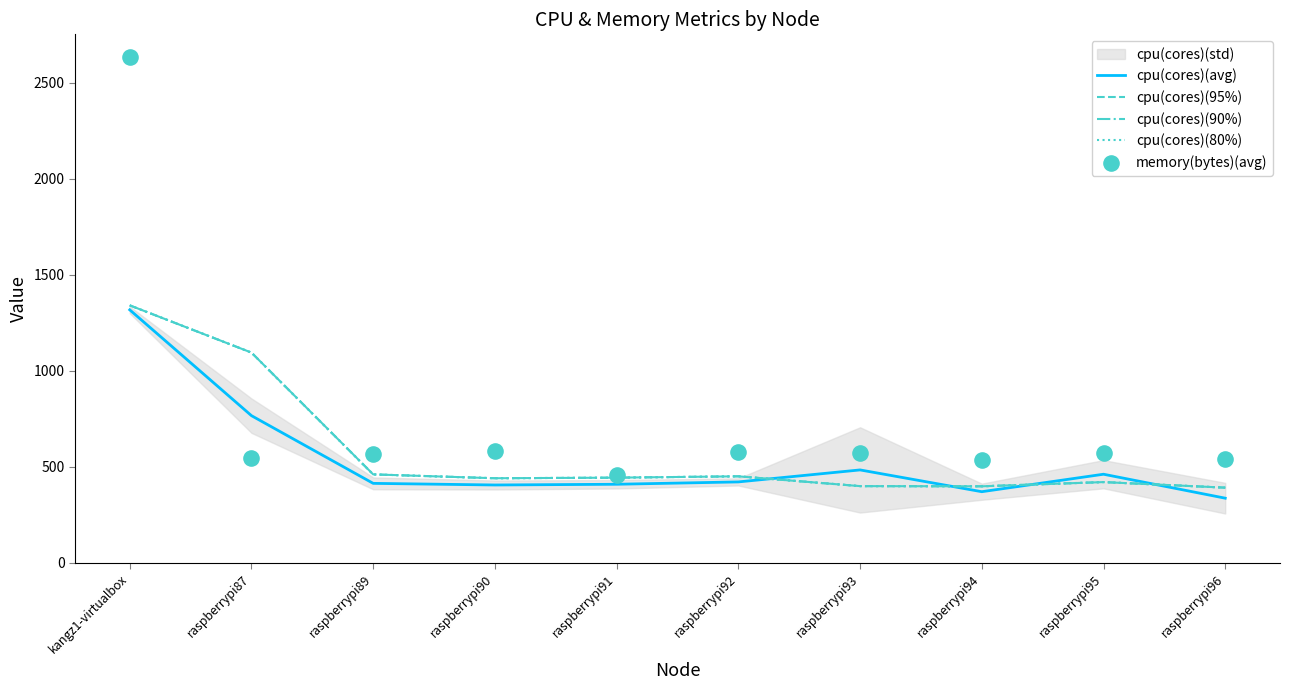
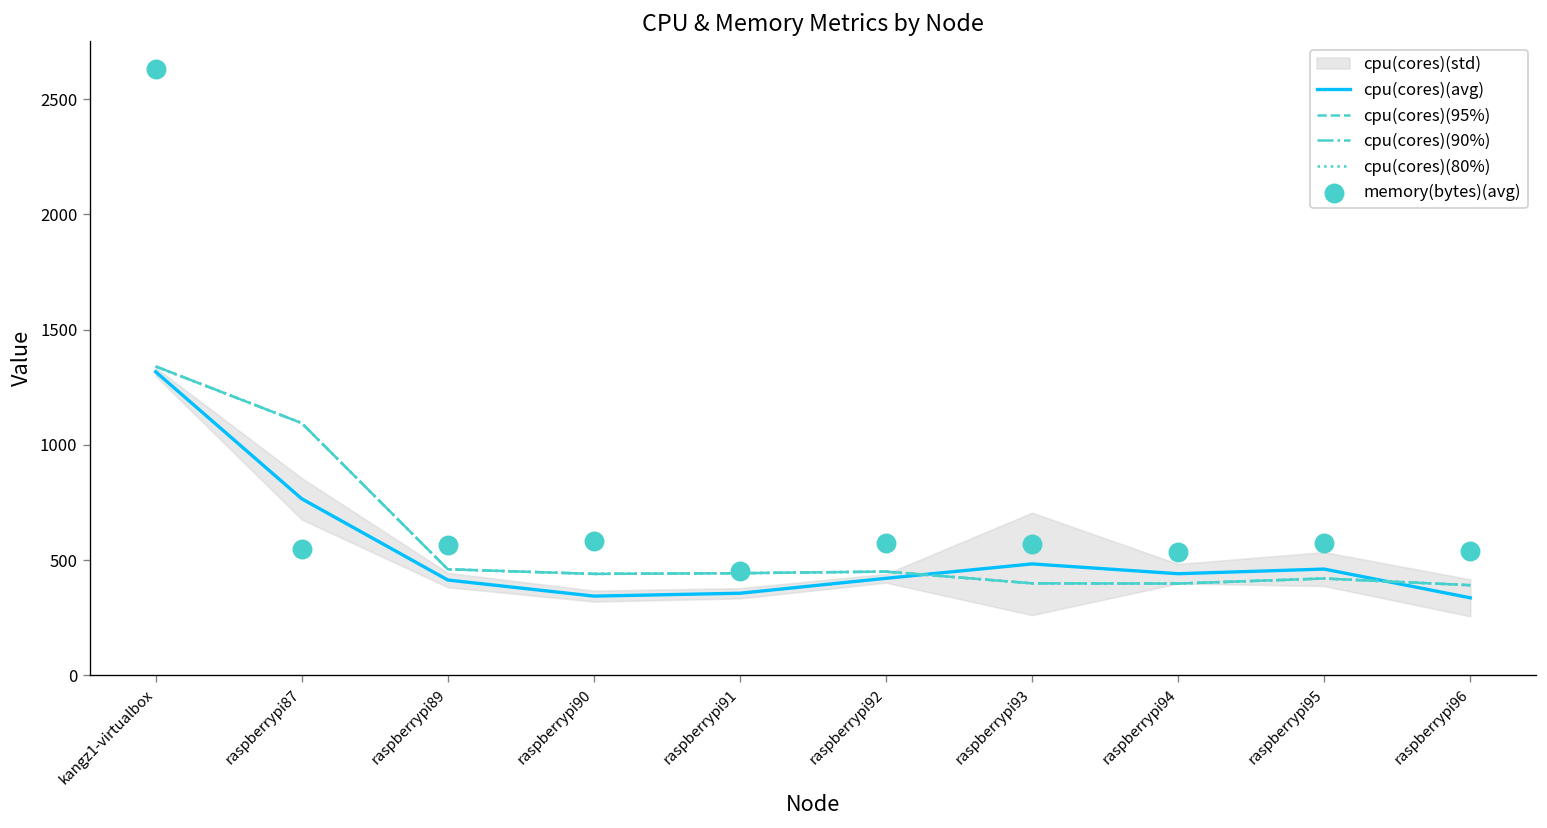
cpu(cores)(avg), raspberrypi90: 400 -> 340
cpu(cores)(avg), raspberrypi91: 410 -> 360
cpu(cores)(avg), raspberrypi94: 370 -> 440
